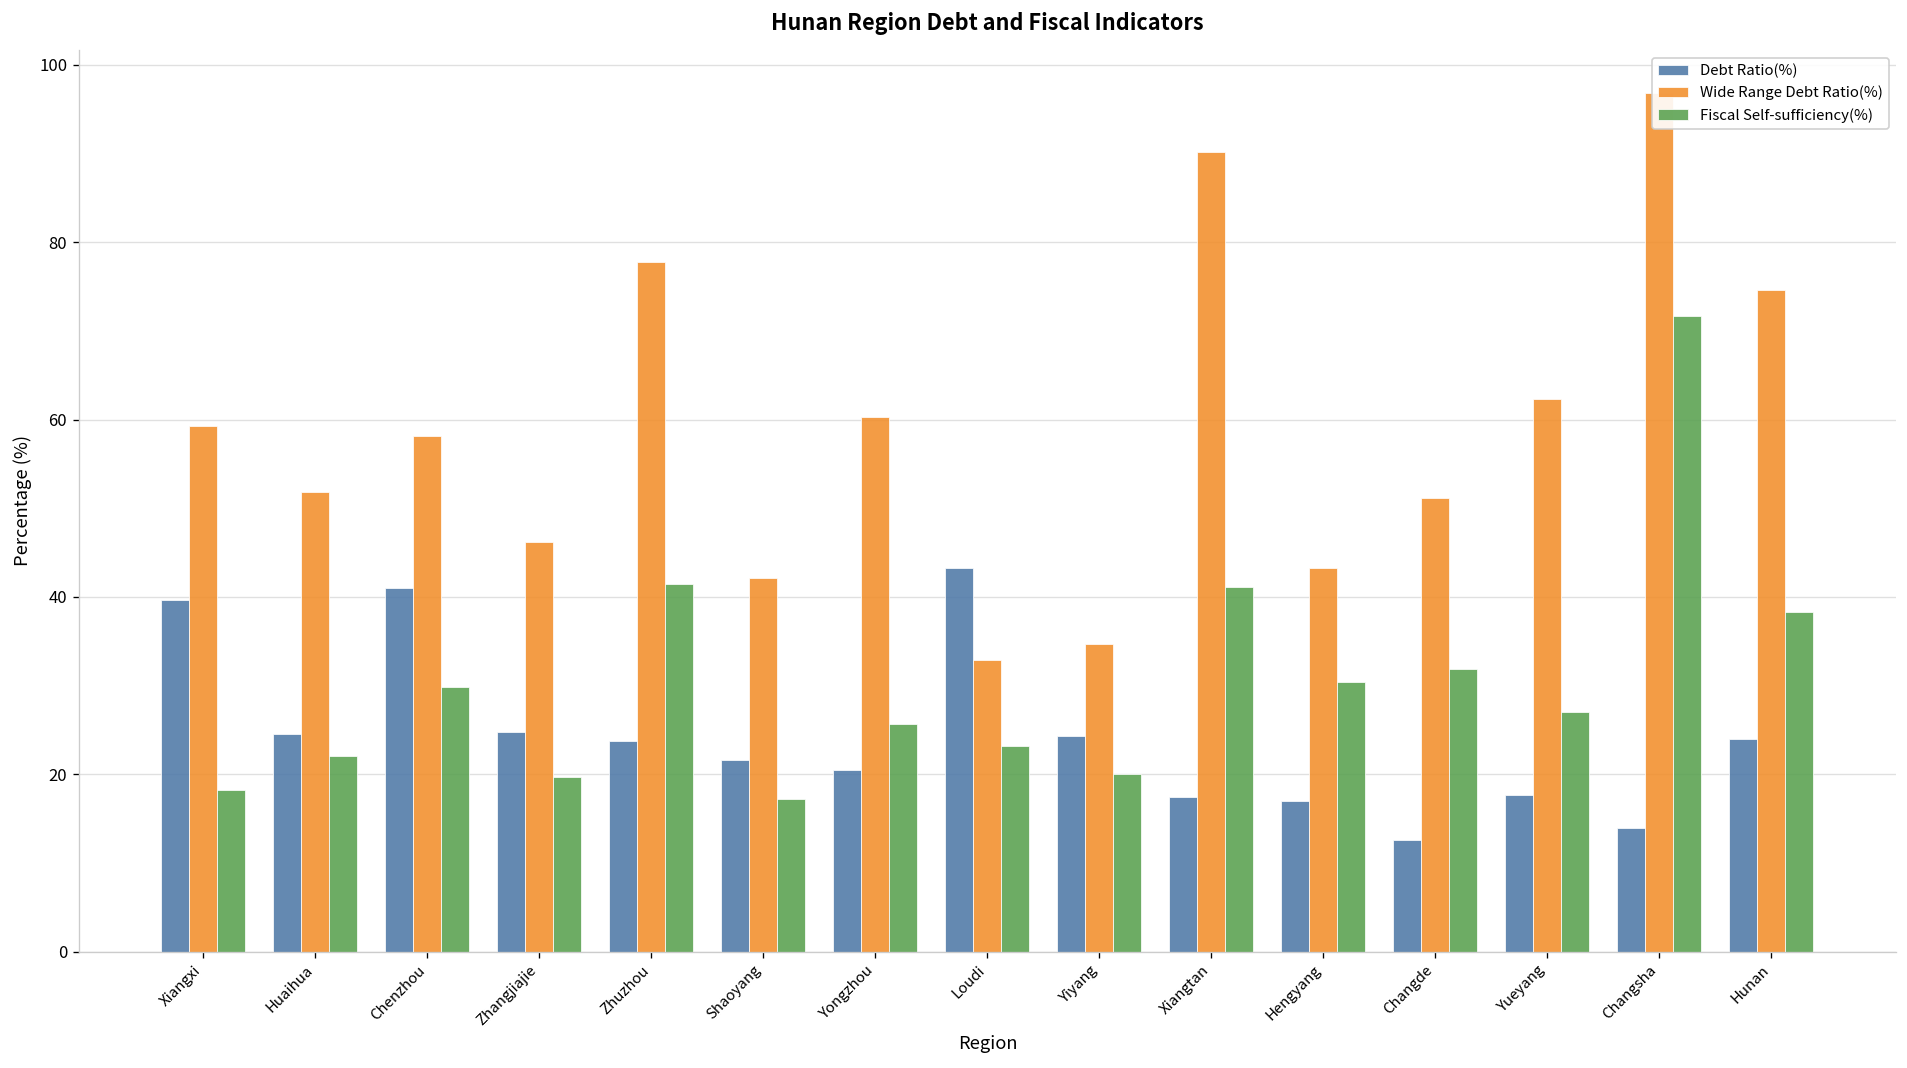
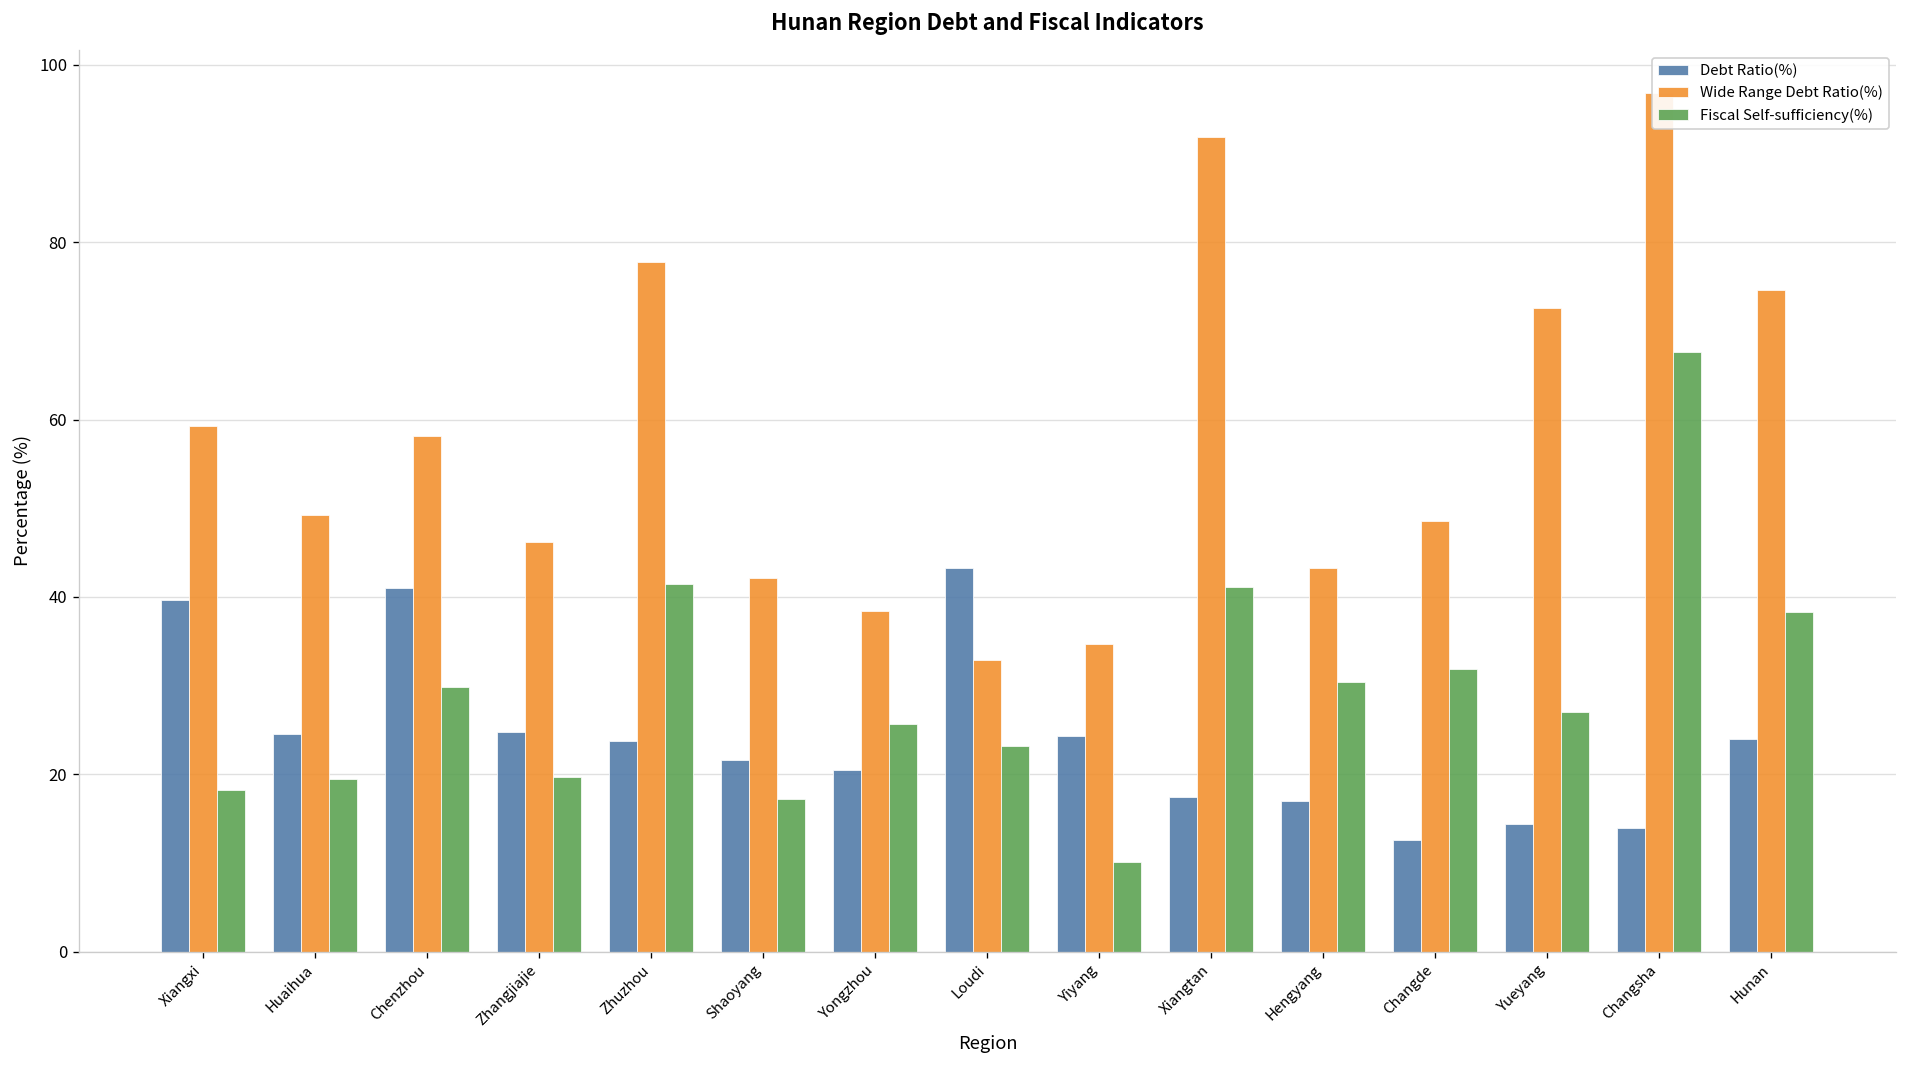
Wide Range Debt Ratio(%), Huaihua: 52 -> 49
Fiscal Self-sufficiency(%), Huaihua: 22 -> 19
Wide Range Debt Ratio(%), Yongzhou: 60 -> 38
Fiscal Self-sufficiency(%), Yiyang: 20 -> 10
Wide Range Debt Ratio(%), Xiangtan: 90 -> 92
Wide Range Debt Ratio(%), Changde: 51 -> 49
Debt Ratio(%), Yueyang: 18 -> 14
Wide Range Debt Ratio(%), Yueyang: 62 -> 73
Fiscal Self-sufficiency(%), Changsha: 72 -> 68
